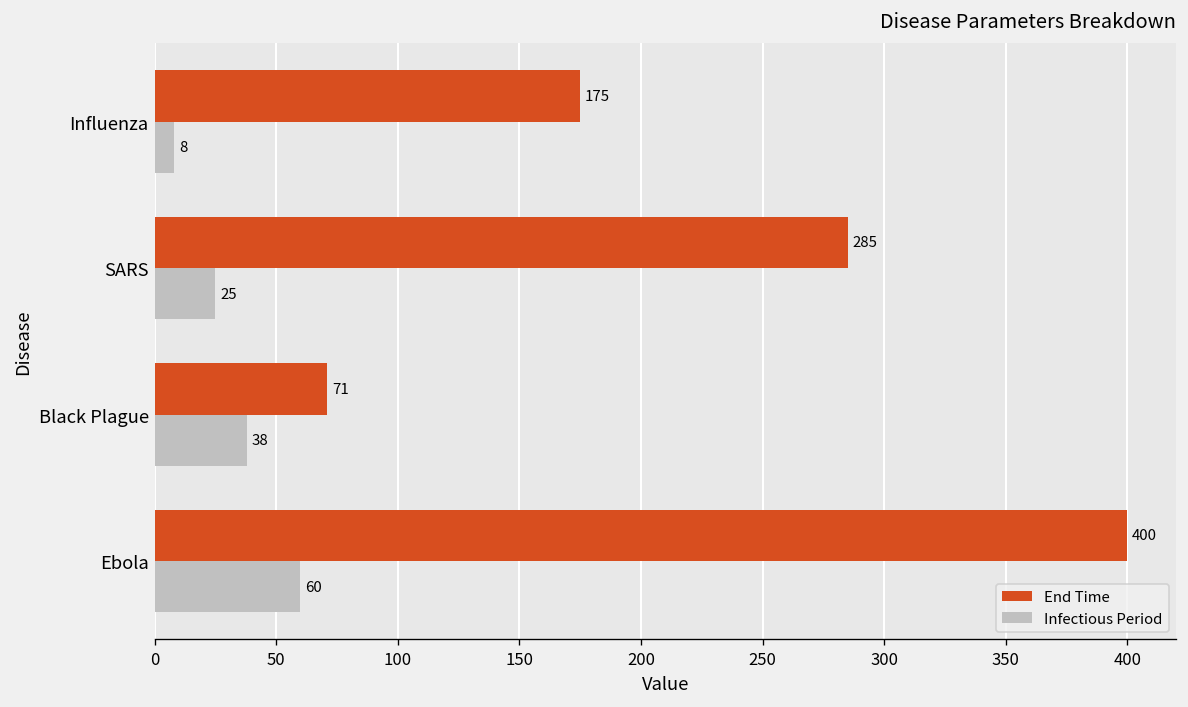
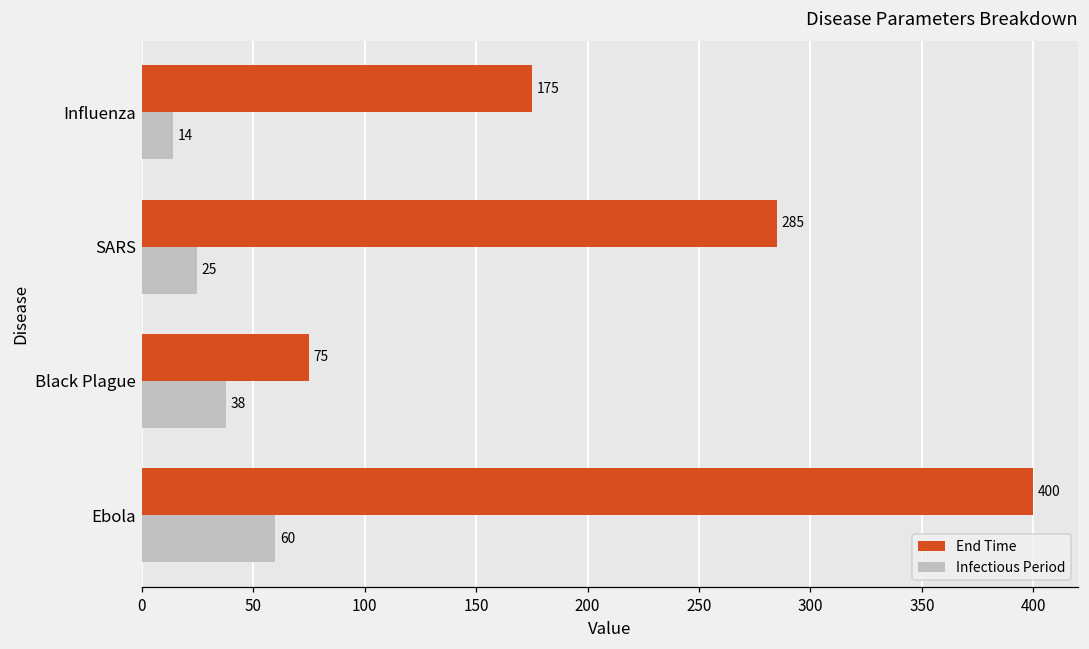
Infectious Period, Influenza: 8 -> 14
End Time, Black Plague: 71 -> 75
